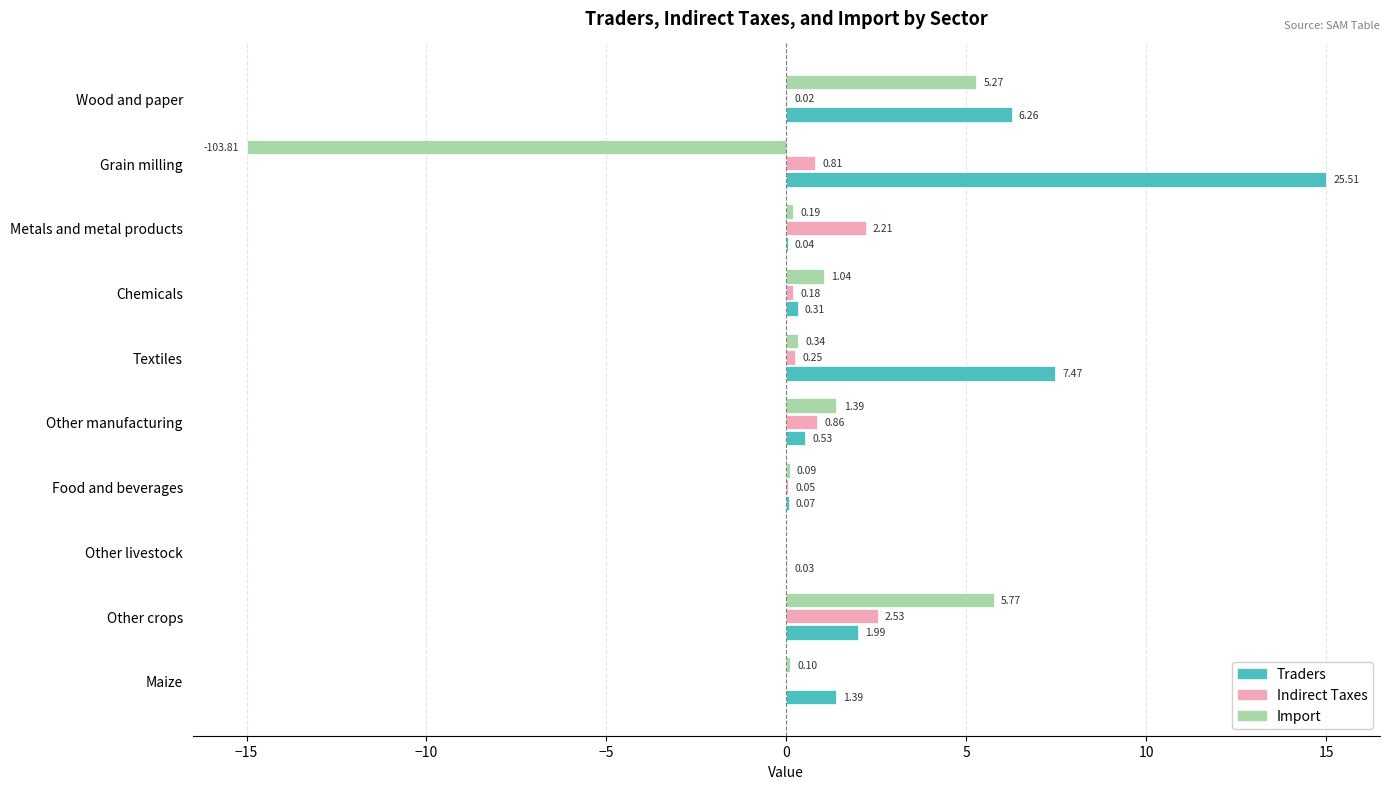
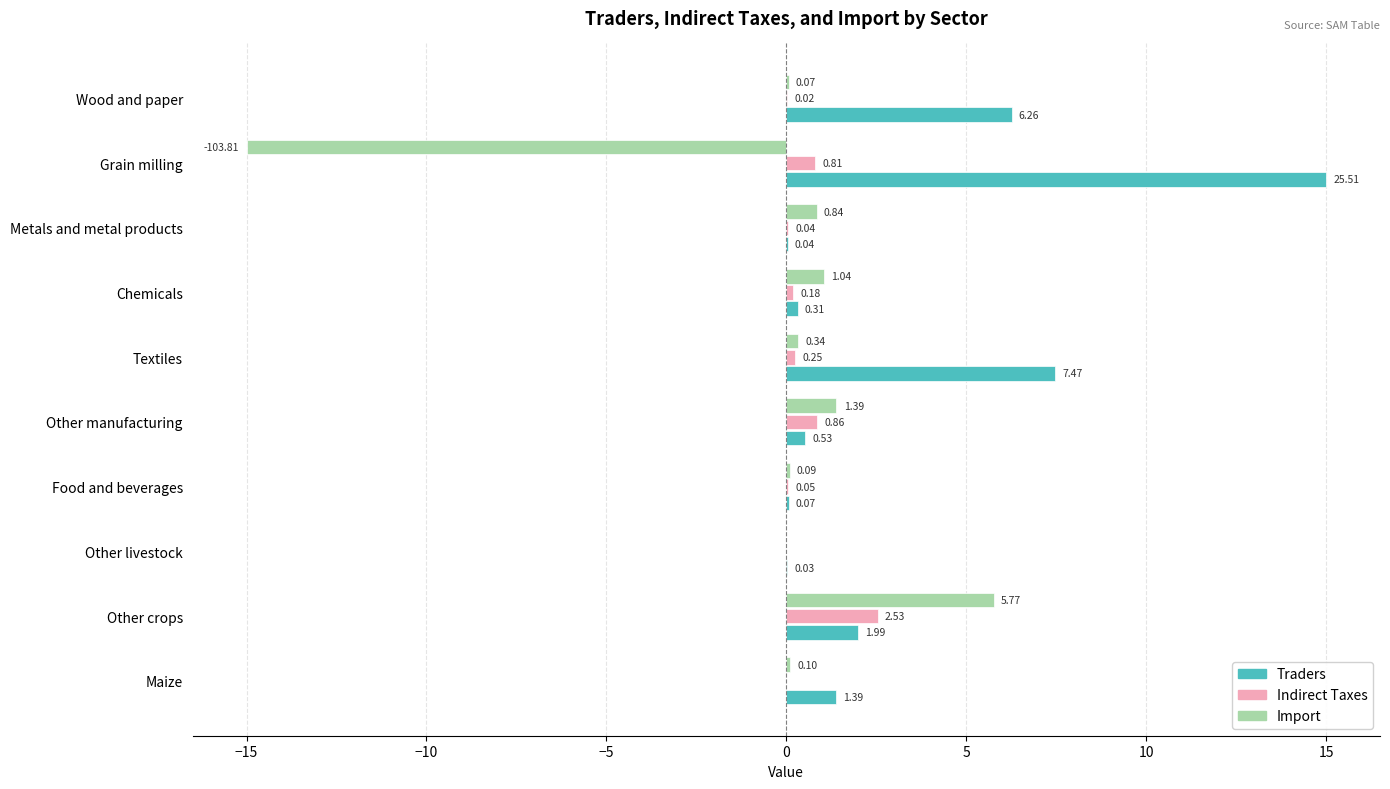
Import, Wood and paper: 5.27 -> 0.07
Import, Metals and metal products: 0.19 -> 0.84
Indirect Taxes, Metals and metal products: 2.21 -> 0.04
